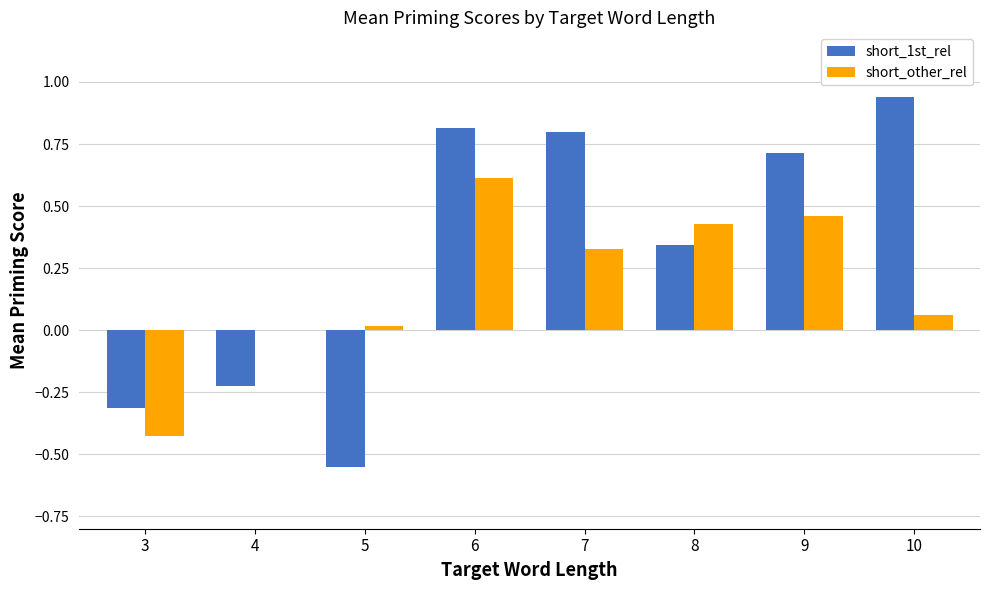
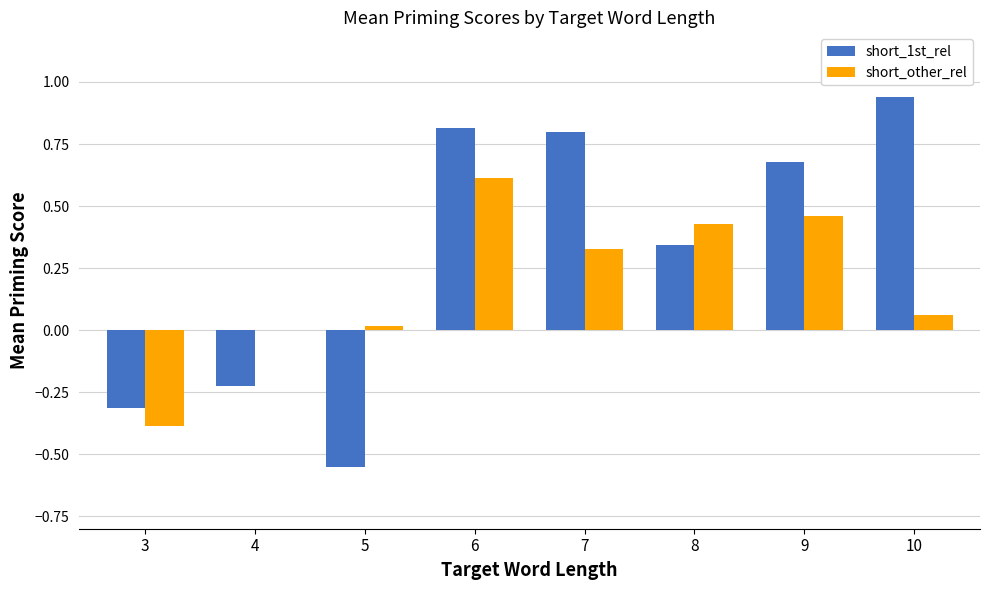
short_other_rel, 3: -0.43 -> -0.39
short_1st_rel, 9: 0.71 -> 0.68
